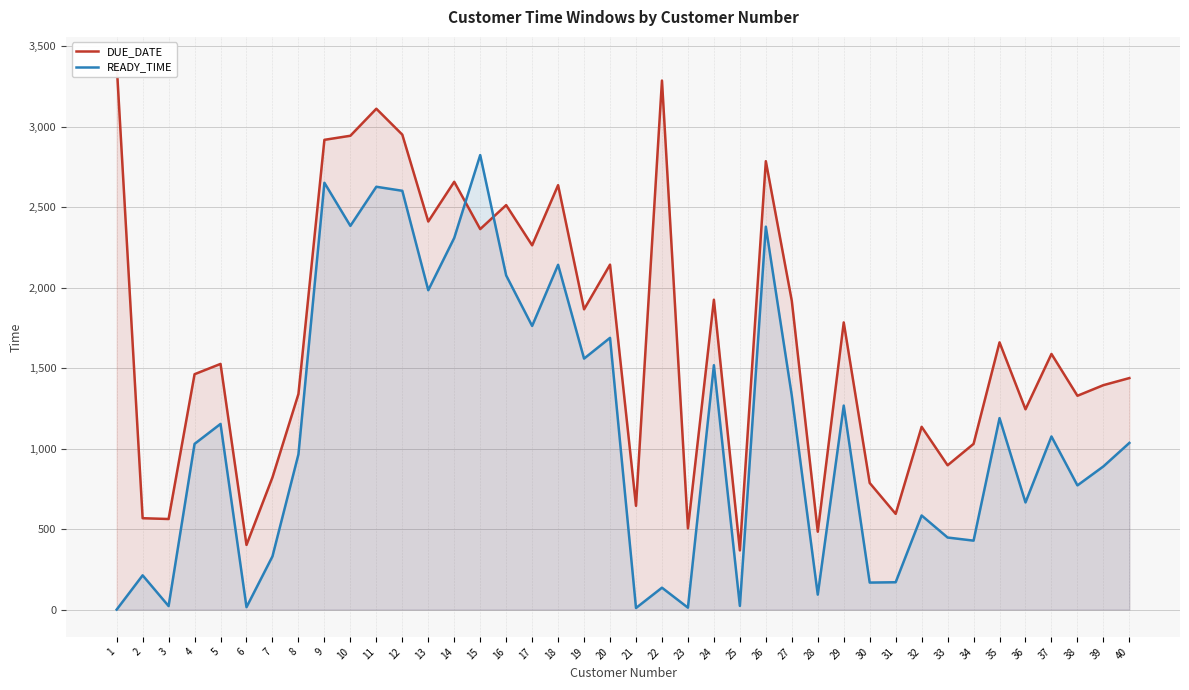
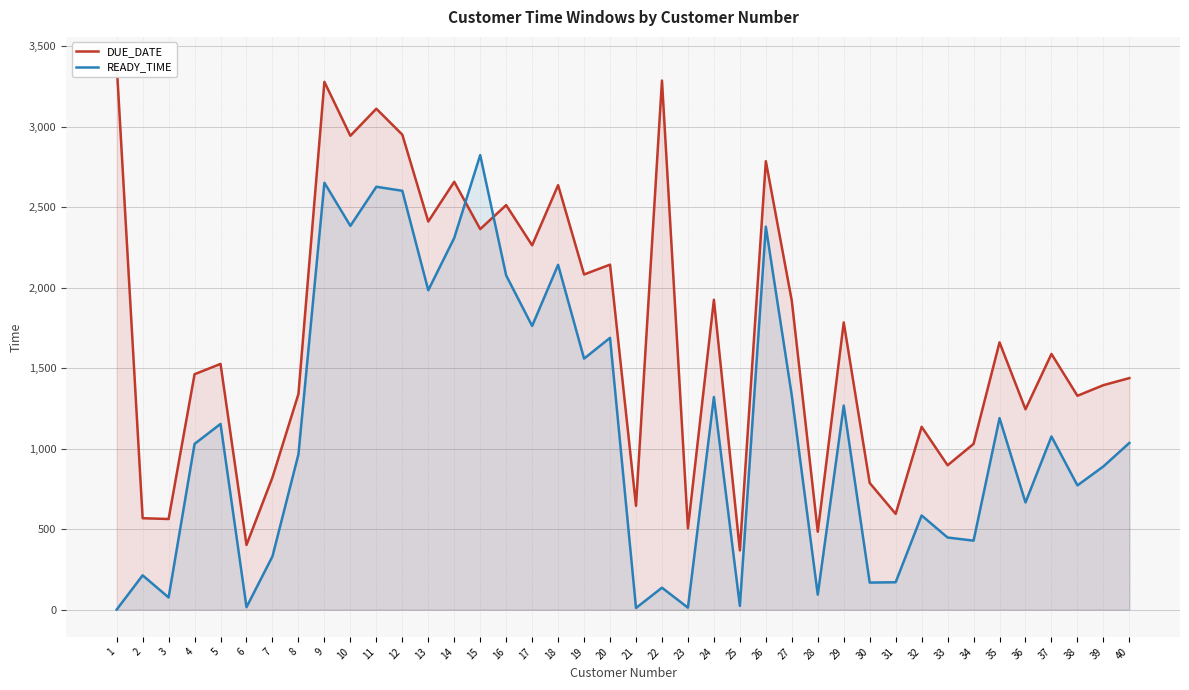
READY_TIME, 3: 20 -> 80
DUE_DATE, 9: 2,920 -> 3,280
DUE_DATE, 19: 1,870 -> 2,080
READY_TIME, 24: 1,520 -> 1,320
